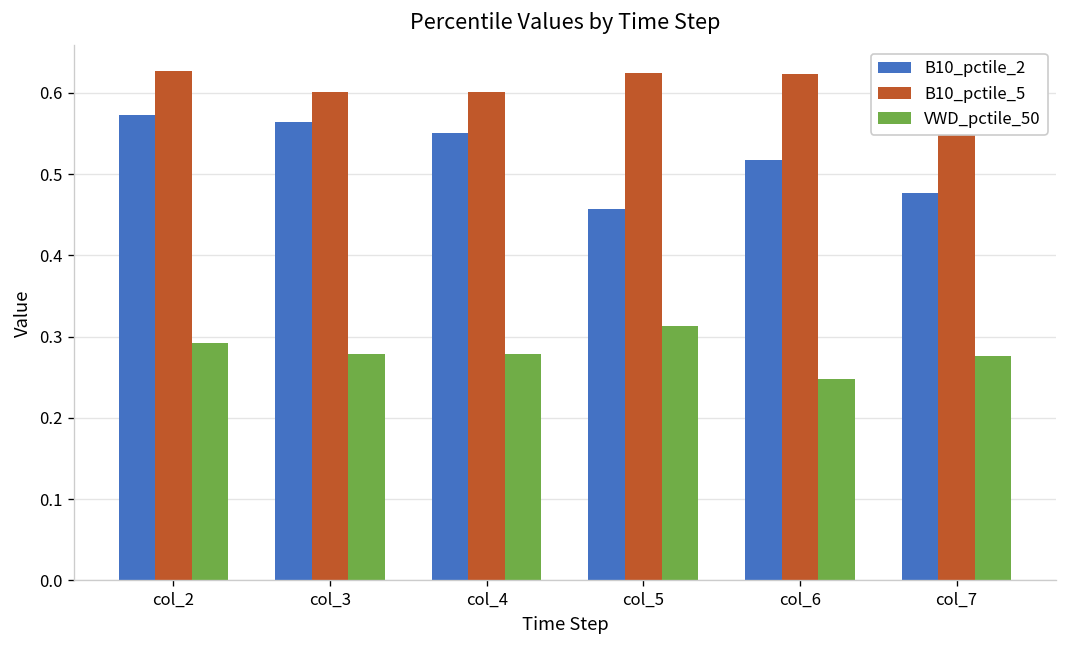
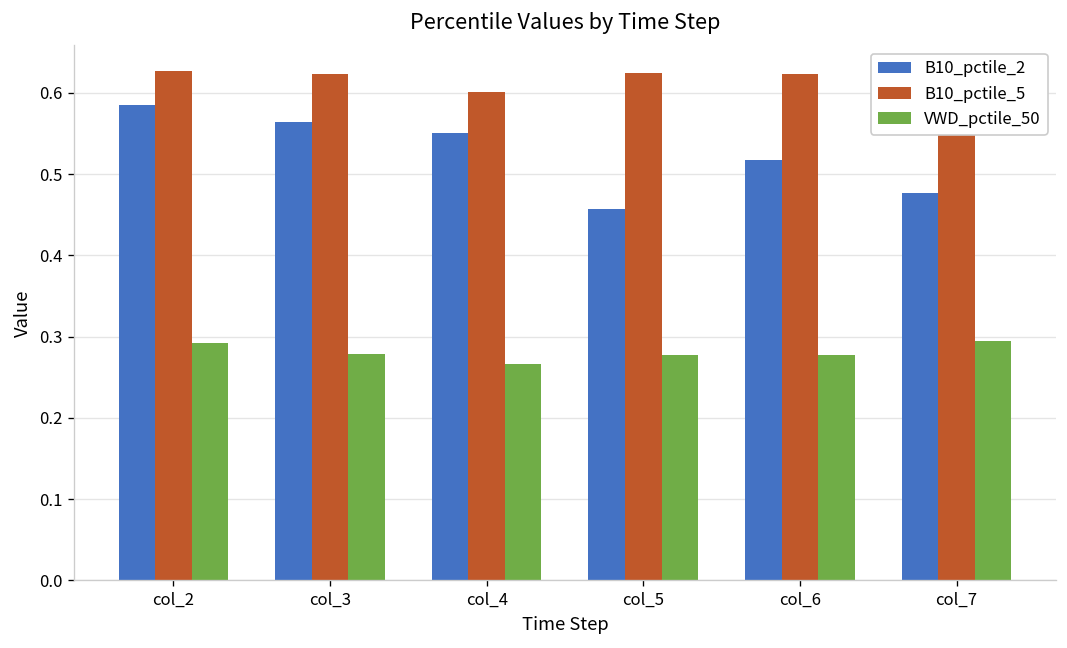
B10_pctile_2, col_2: 0.57 -> 0.58
B10_pctile_5, col_3: 0.60 -> 0.62
VWD_pctile_50, col_4: 0.28 -> 0.27
VWD_pctile_50, col_5: 0.31 -> 0.28
VWD_pctile_50, col_6: 0.25 -> 0.28
VWD_pctile_50, col_7: 0.28 -> 0.29
